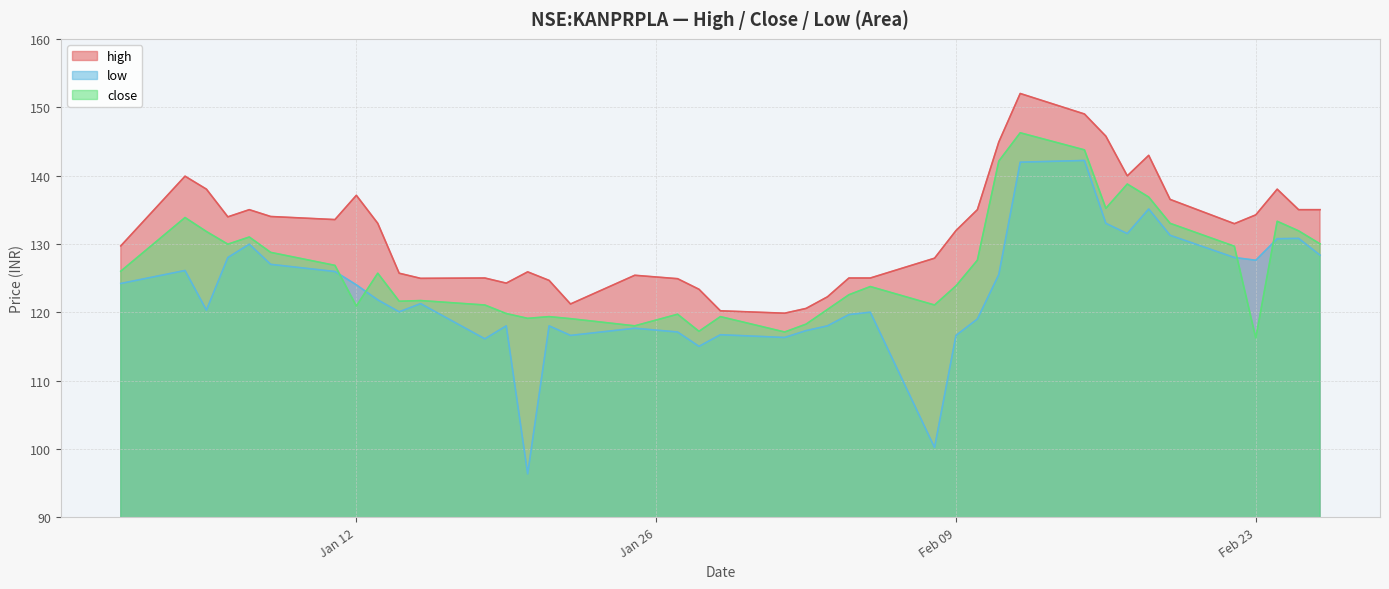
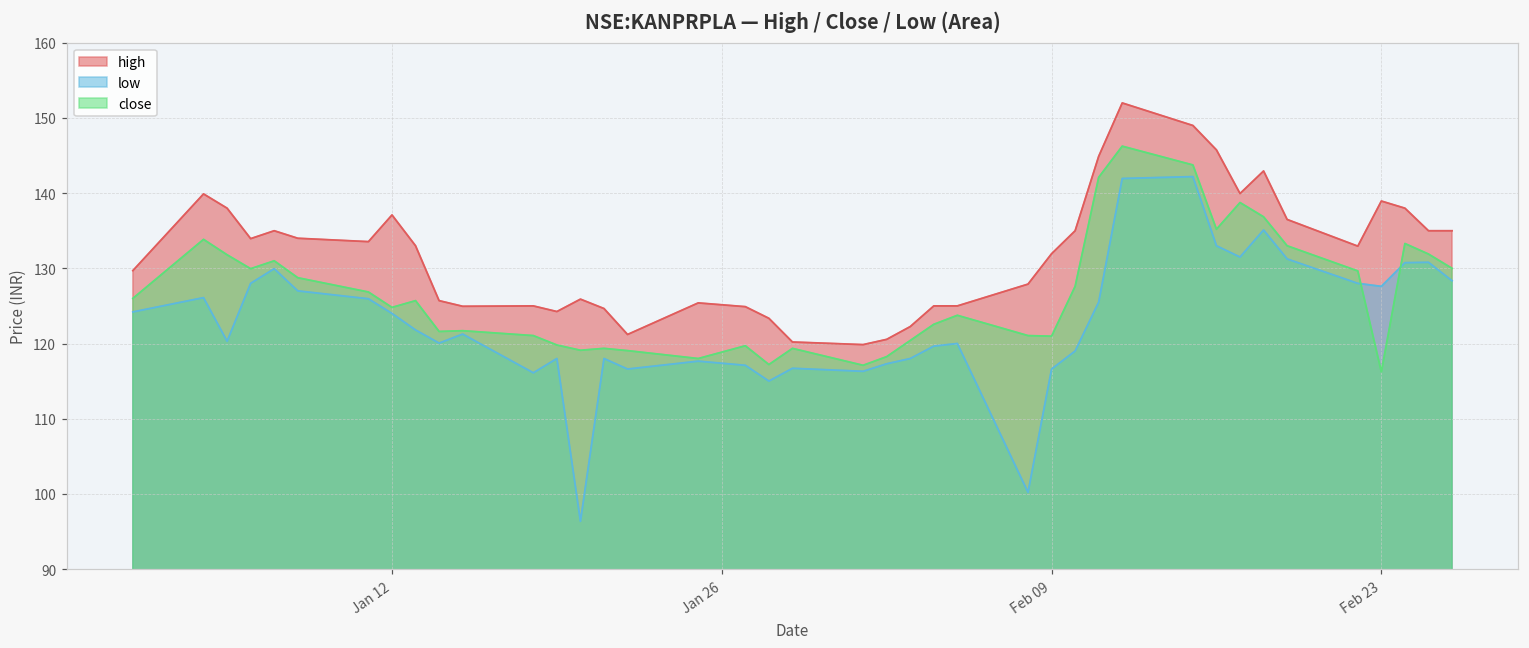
close, Jan 12: 121 -> 125
close, Feb 09: 124 -> 121
high, Feb 23: 134 -> 139
